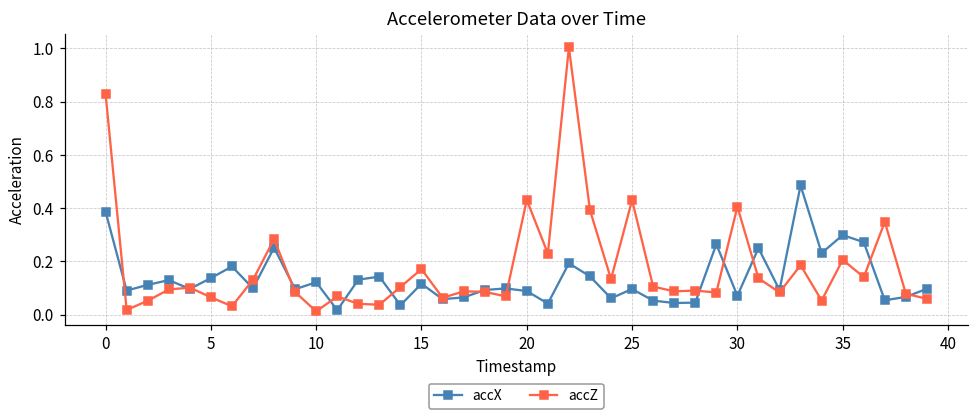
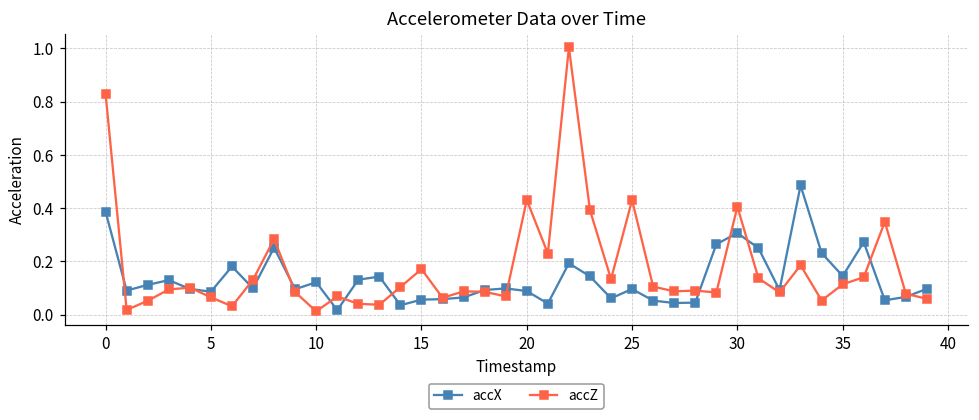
accX, 5: 0.14 -> 0.09
accX, 15: 0.12 -> 0.06
accX, 30: 0.07 -> 0.31
accX, 35: 0.30 -> 0.15
accZ, 35: 0.21 -> 0.11
